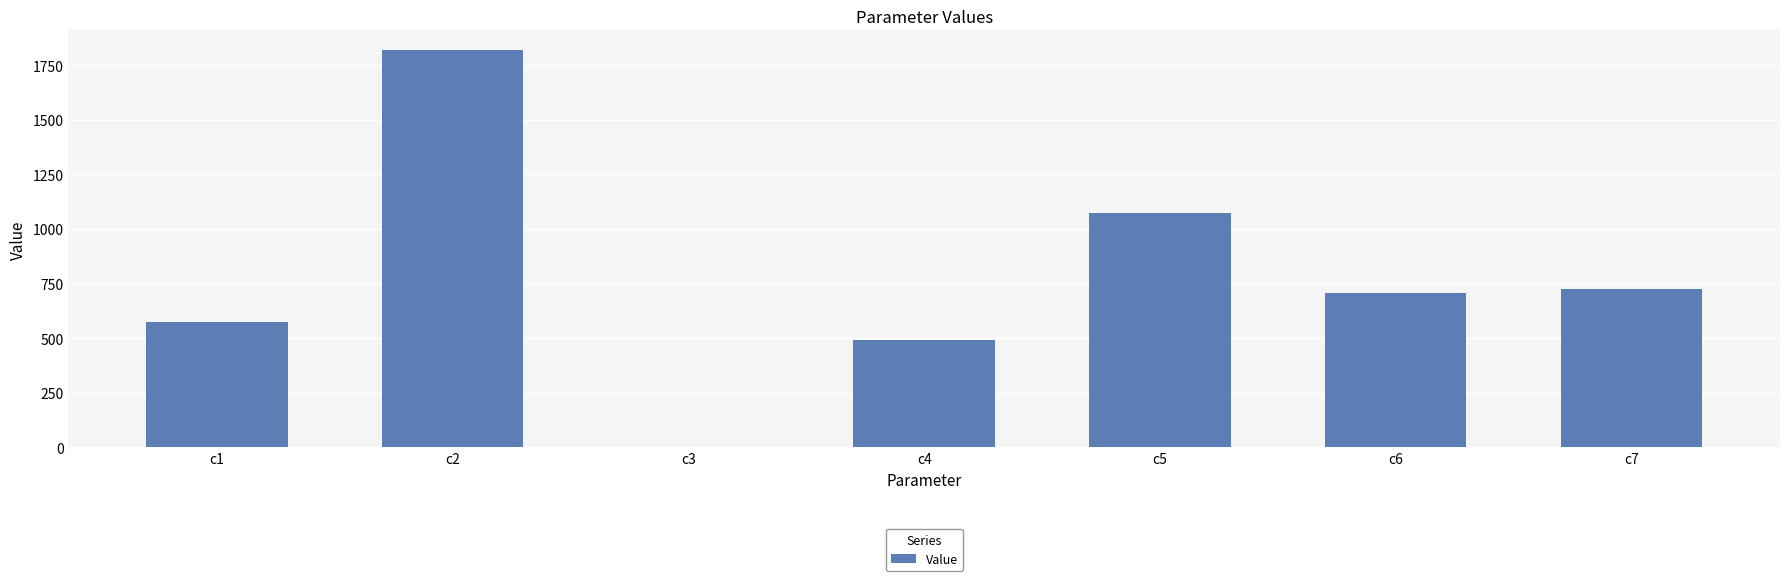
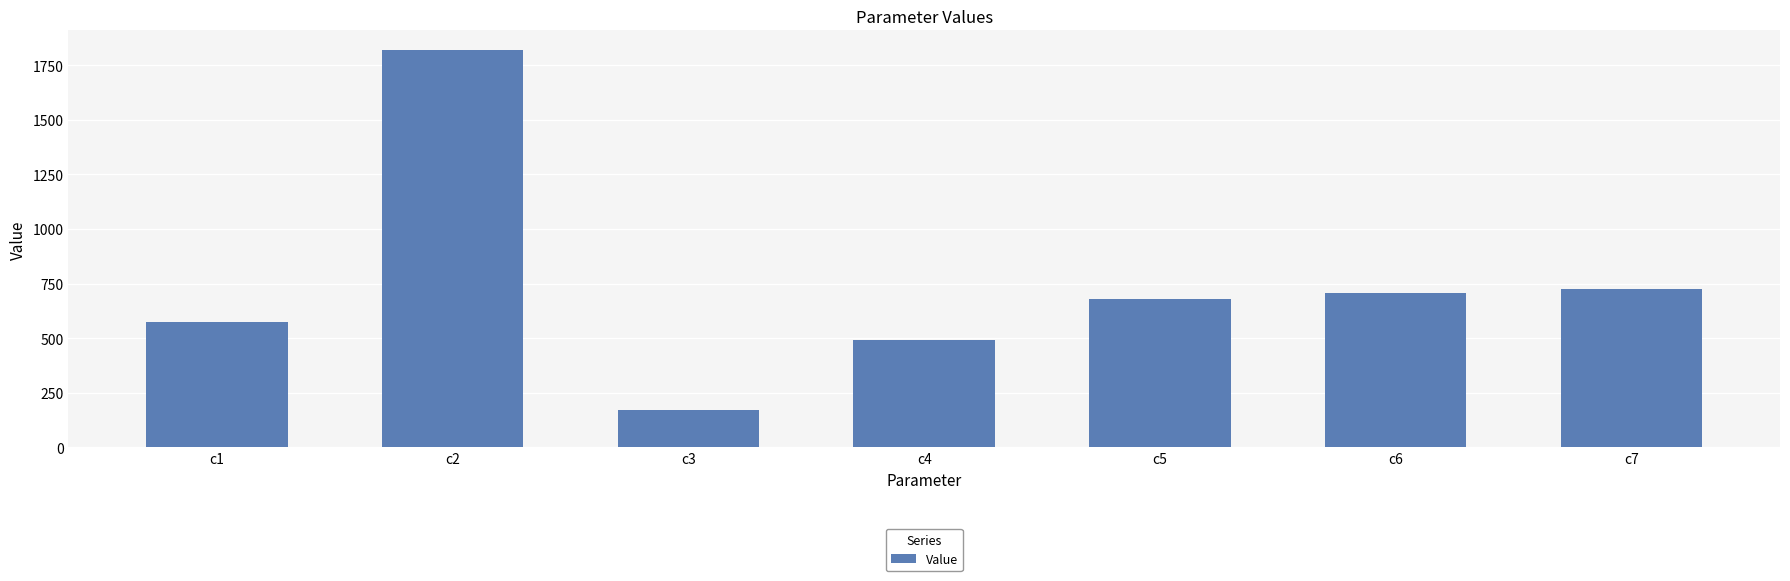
c3: 0 -> 170
c5: 1070 -> 680
